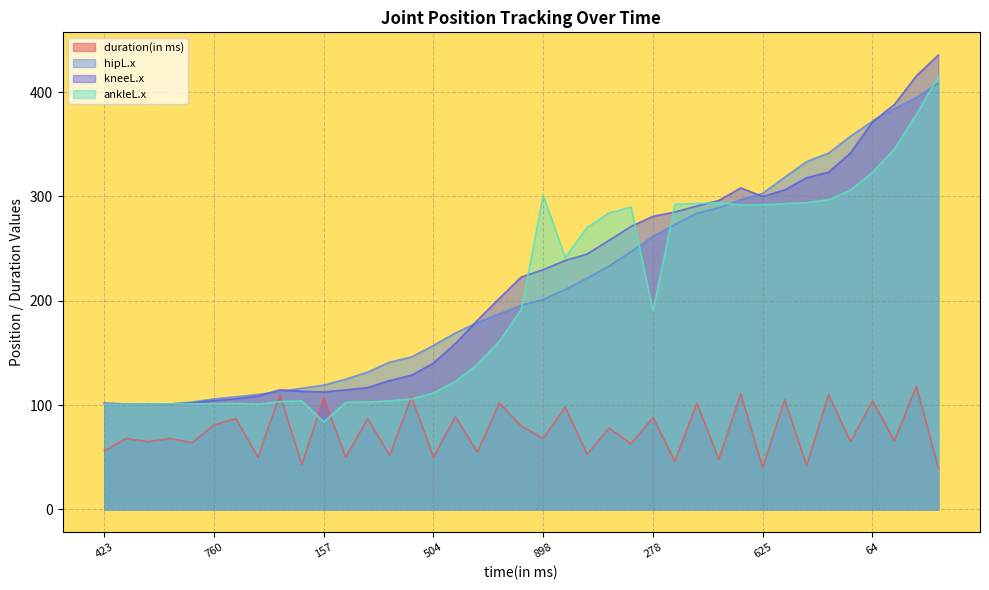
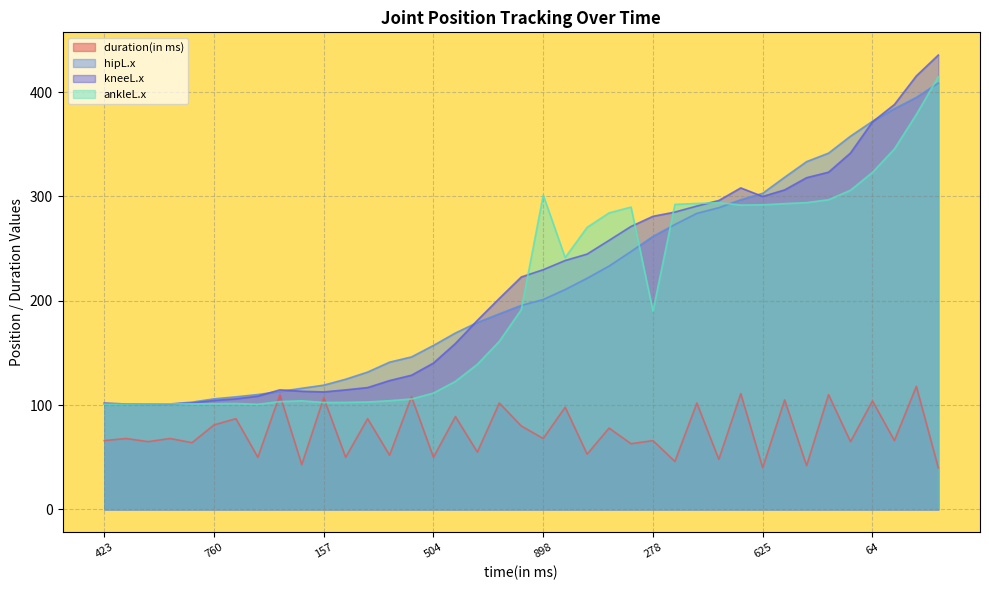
duration(in ms), 423: 56 -> 66
ankleL.x, 157: 84 -> 103
duration(in ms), 278: 88 -> 66
